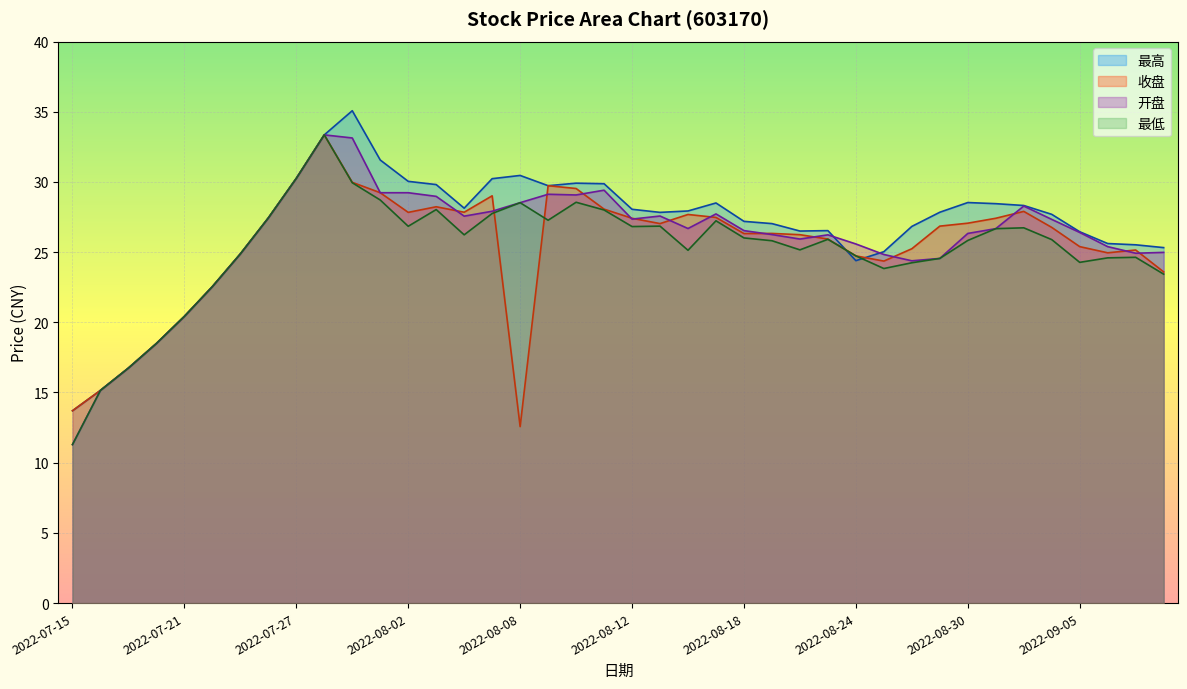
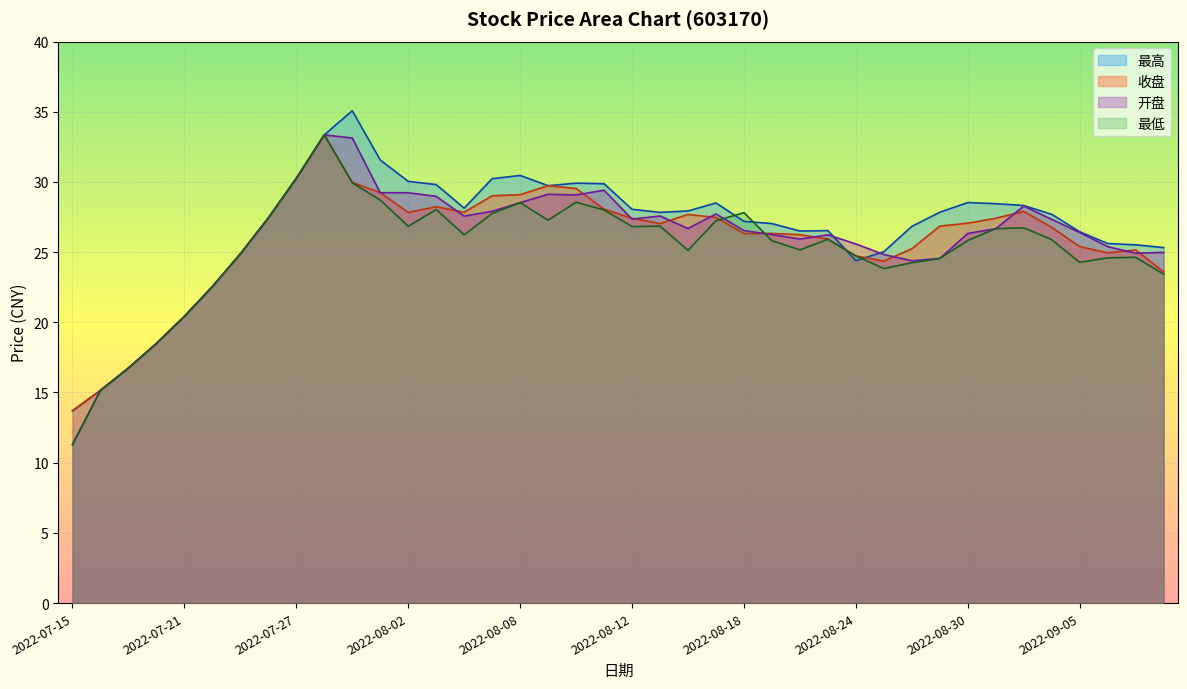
收盘, 2022-08-08: 12.6 -> 29.1
最低, 2022-08-18: 26.0 -> 27.8
